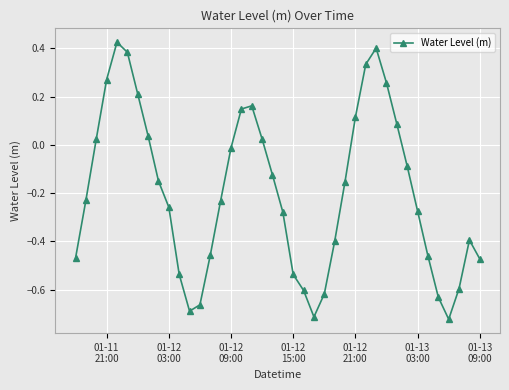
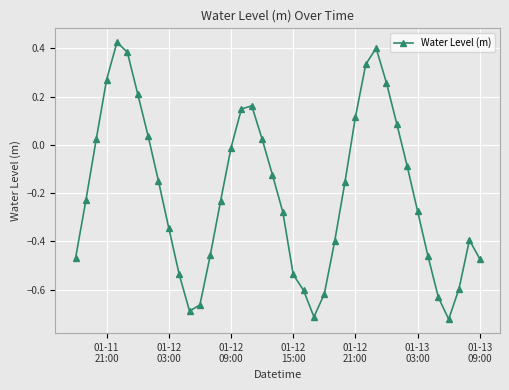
01-12 03:00: -0.26 -> -0.35
